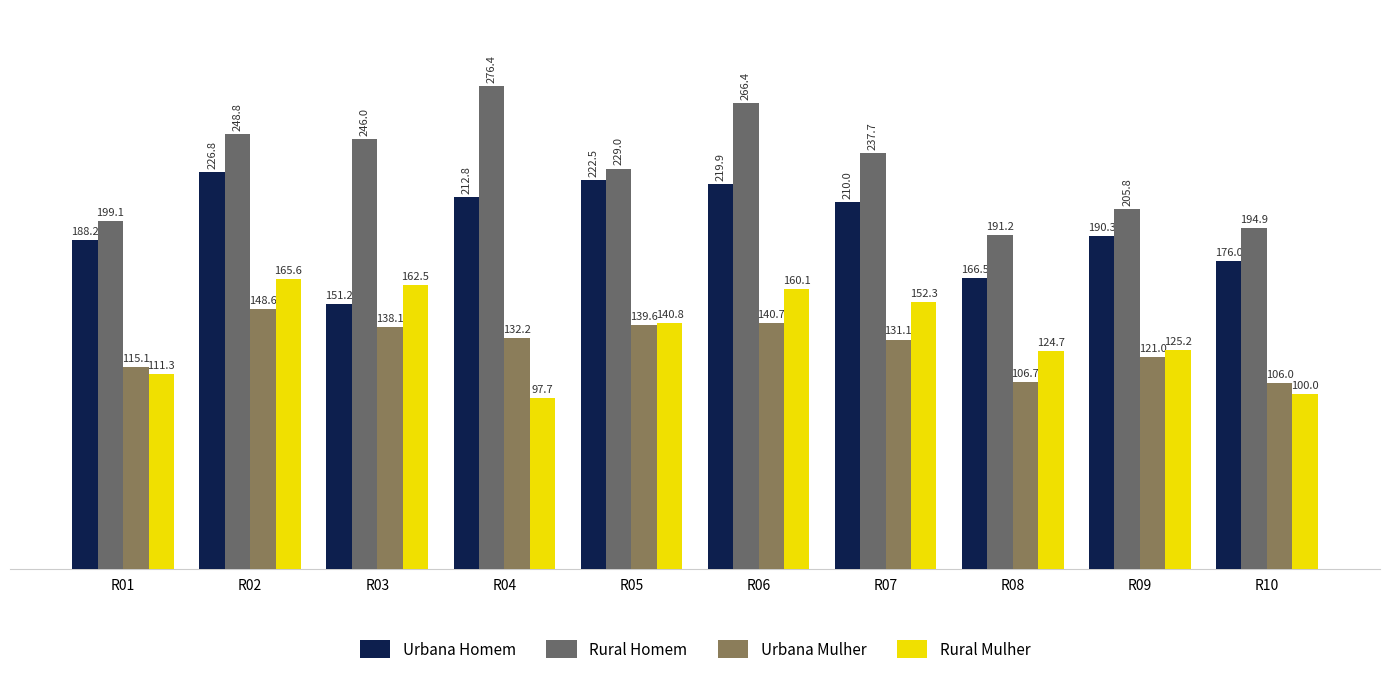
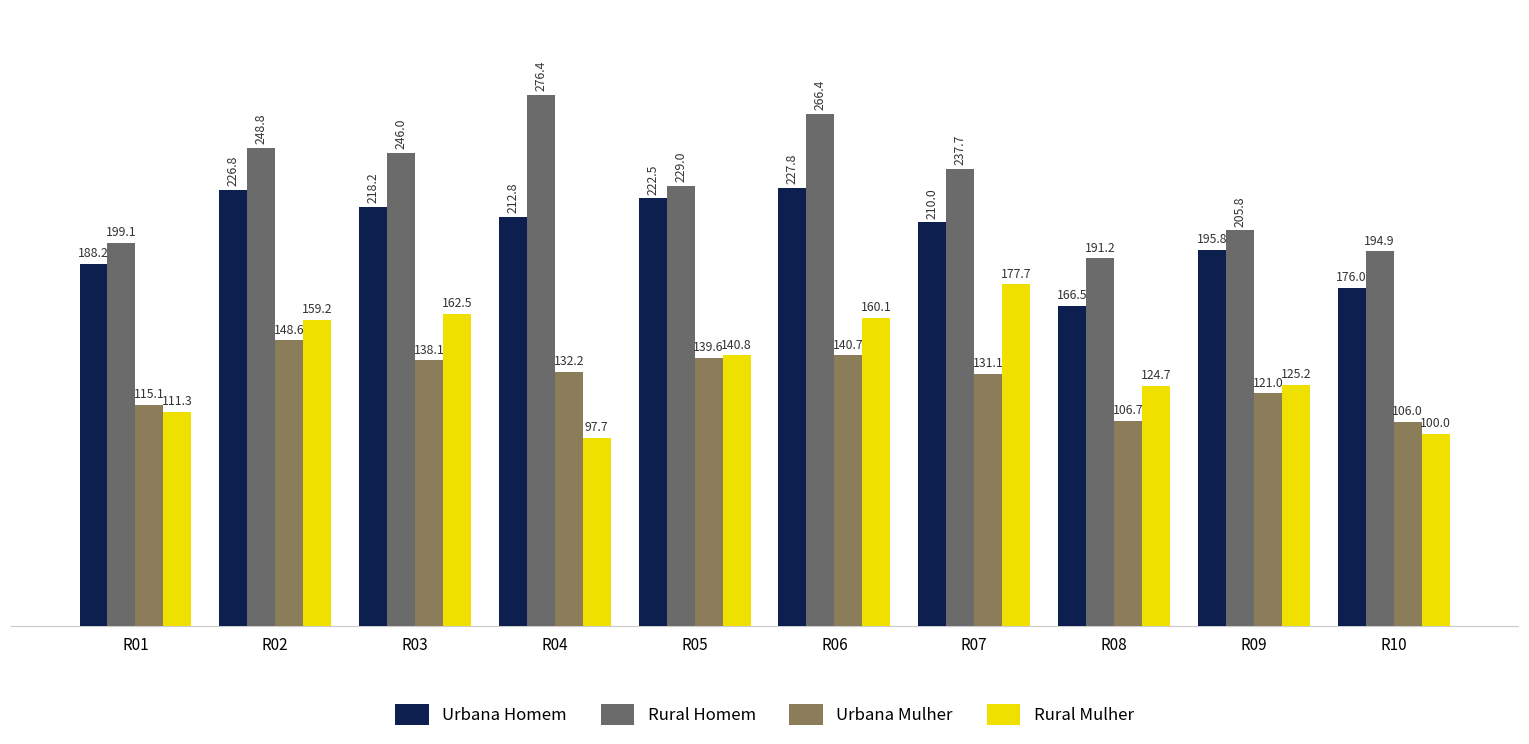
Rural Mulher, R02: 165.6 -> 159.2
Urbana Homem, R03: 151.2 -> 218.2
Urbana Homem, R06: 219.9 -> 227.8
Rural Mulher, R07: 152.3 -> 177.7
Urbana Homem, R09: 190.3 -> 195.8
